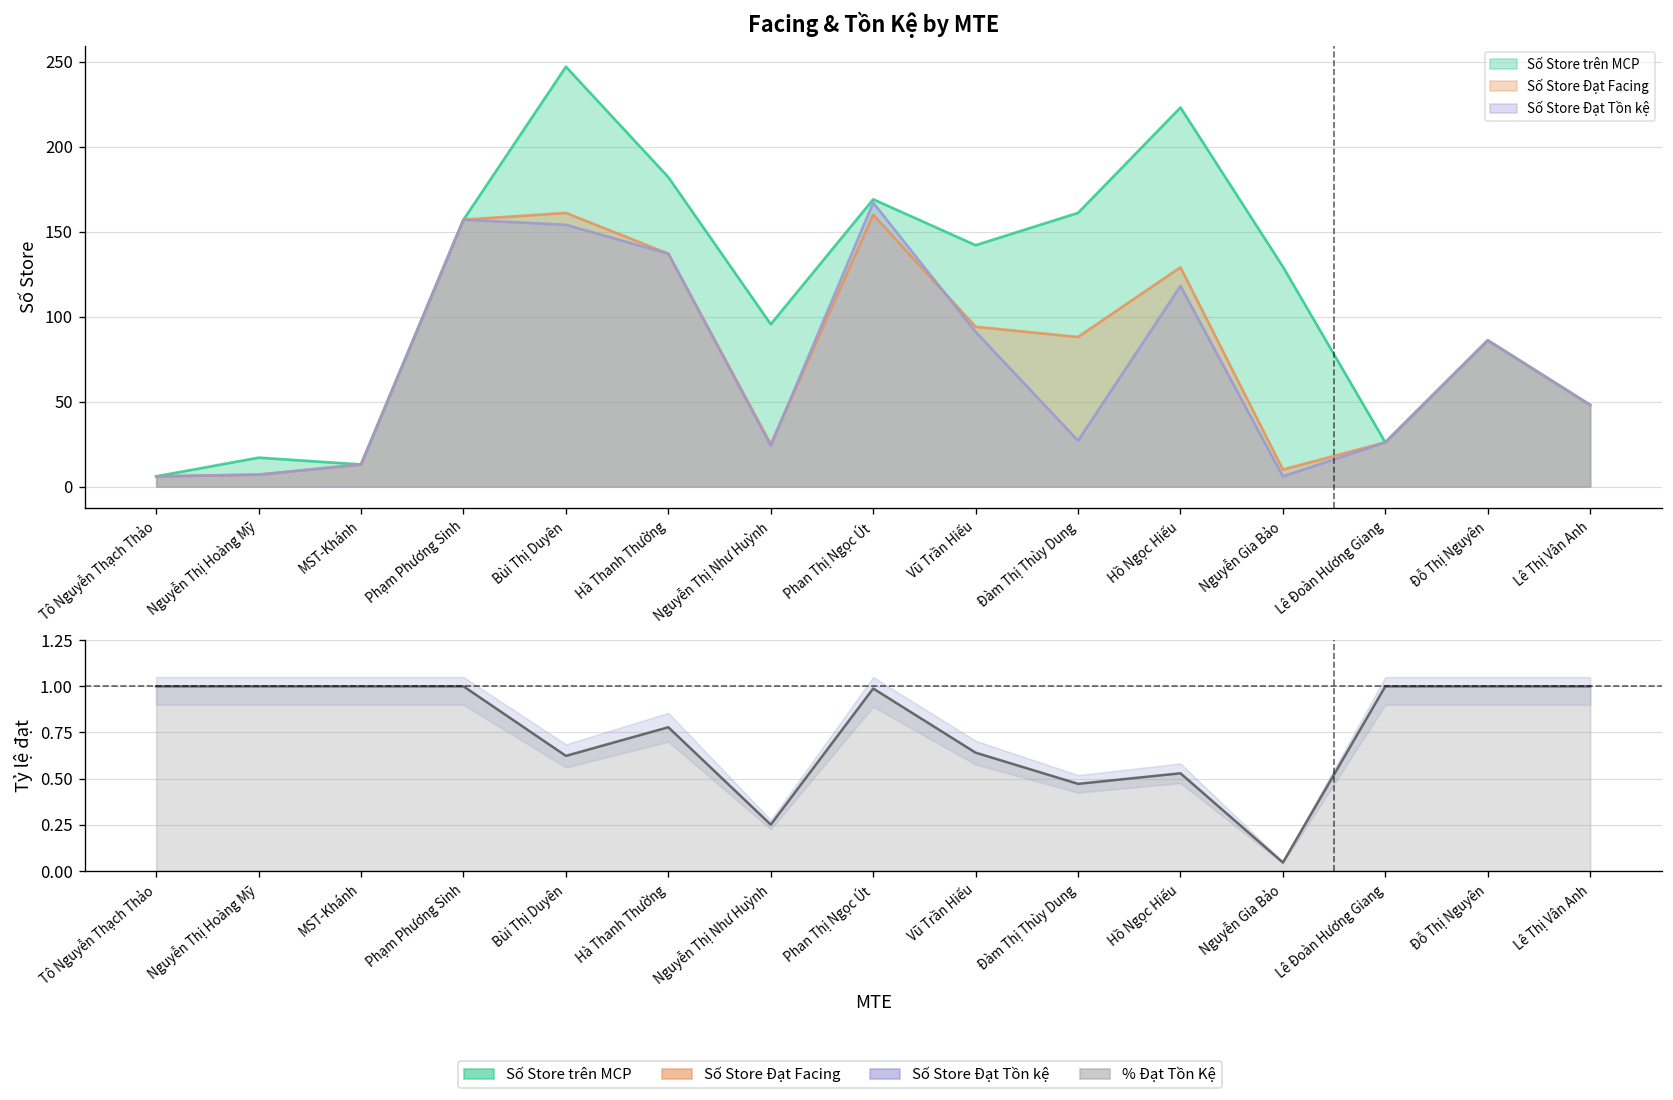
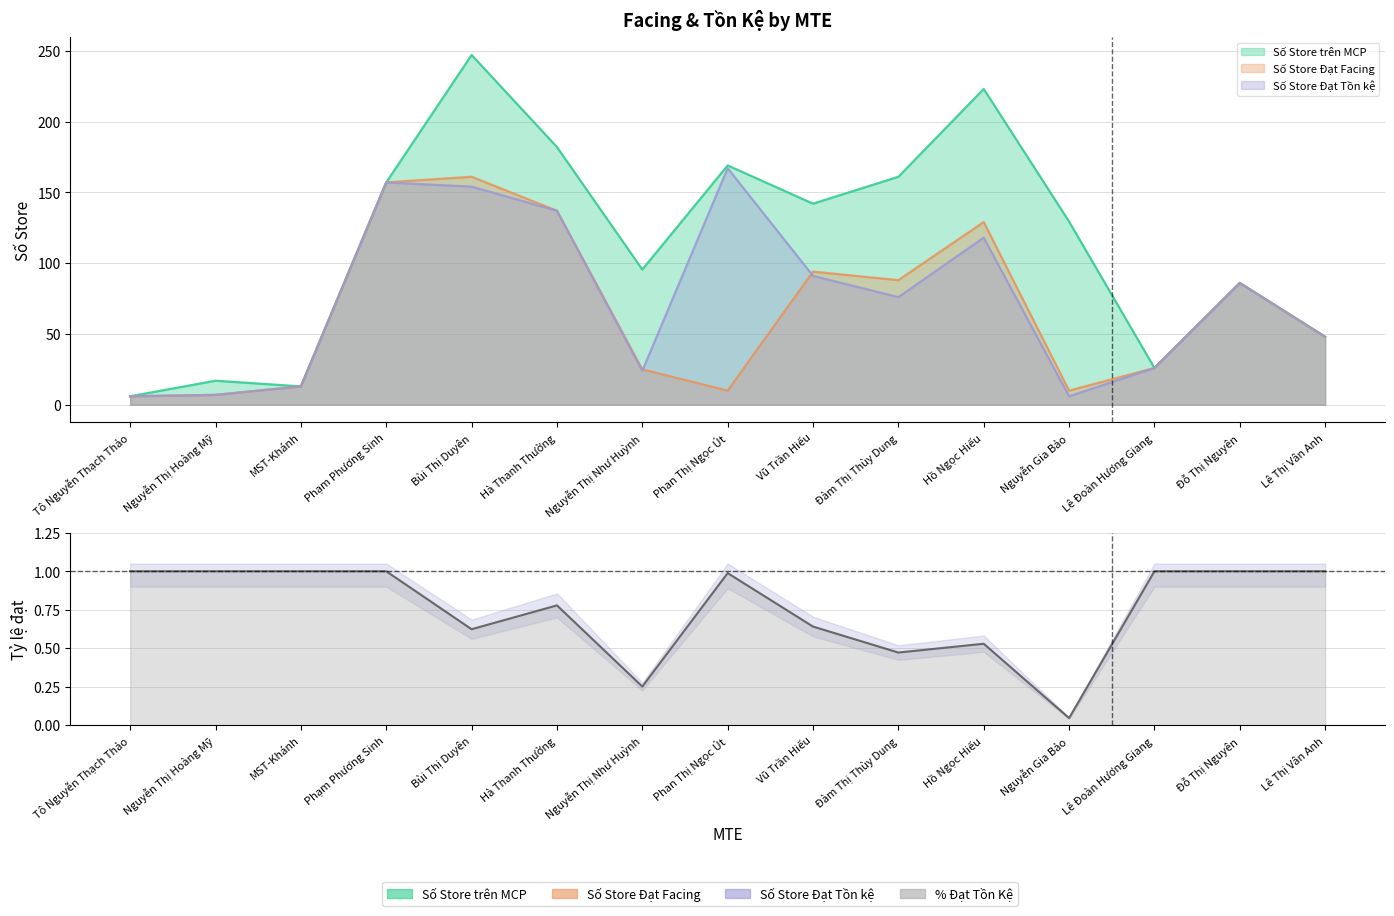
Facing & Tồn Kệ by MTE, Số Store Đạt Facing, Phan Thị Ngọc Út: 160 -> 10
Facing & Tồn Kệ by MTE, Số Store Đạt Tồn kệ, Đàm Thị Thùy Dung: 27 -> 76
